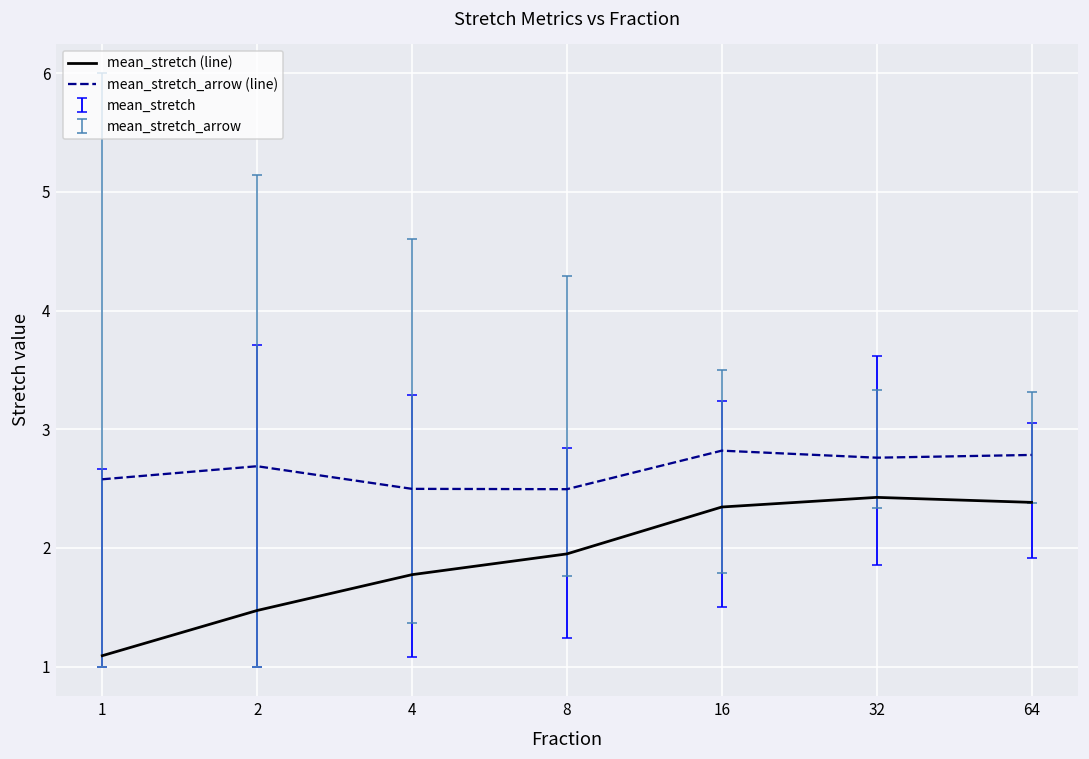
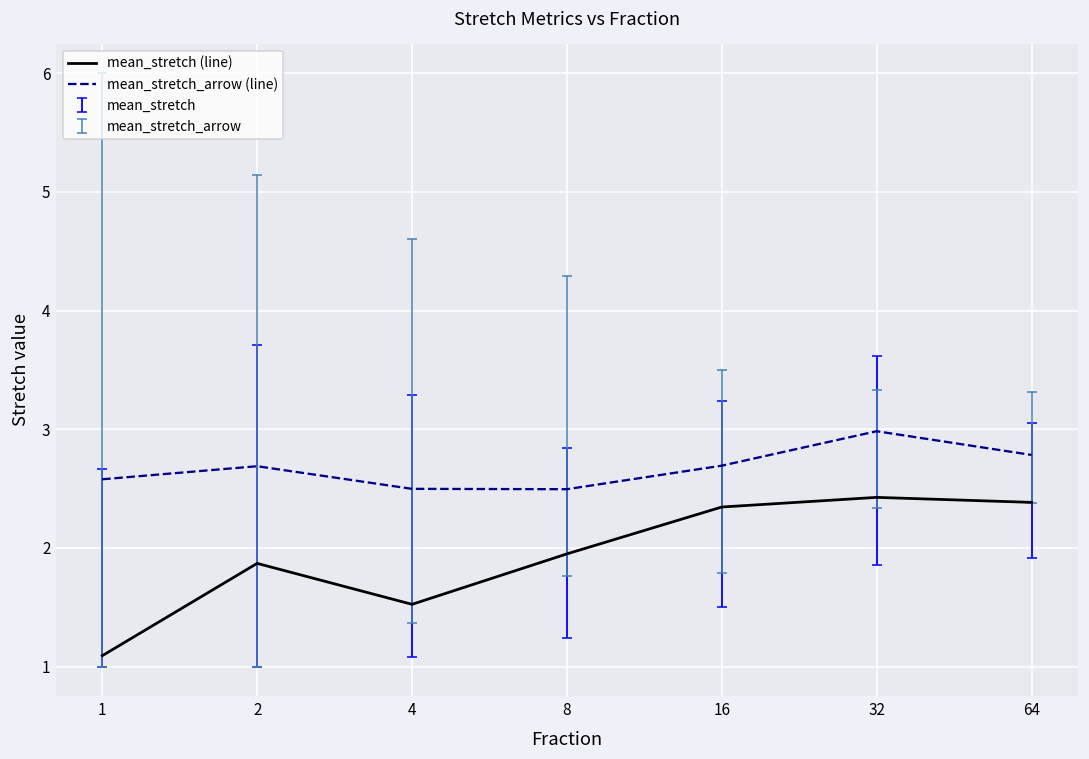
mean_stretch (line), 2: 1.47 -> 1.87
mean_stretch (line), 4: 1.78 -> 1.53
mean_stretch_arrow (line), 16: 2.82 -> 2.69
mean_stretch_arrow (line), 32: 2.76 -> 2.98
